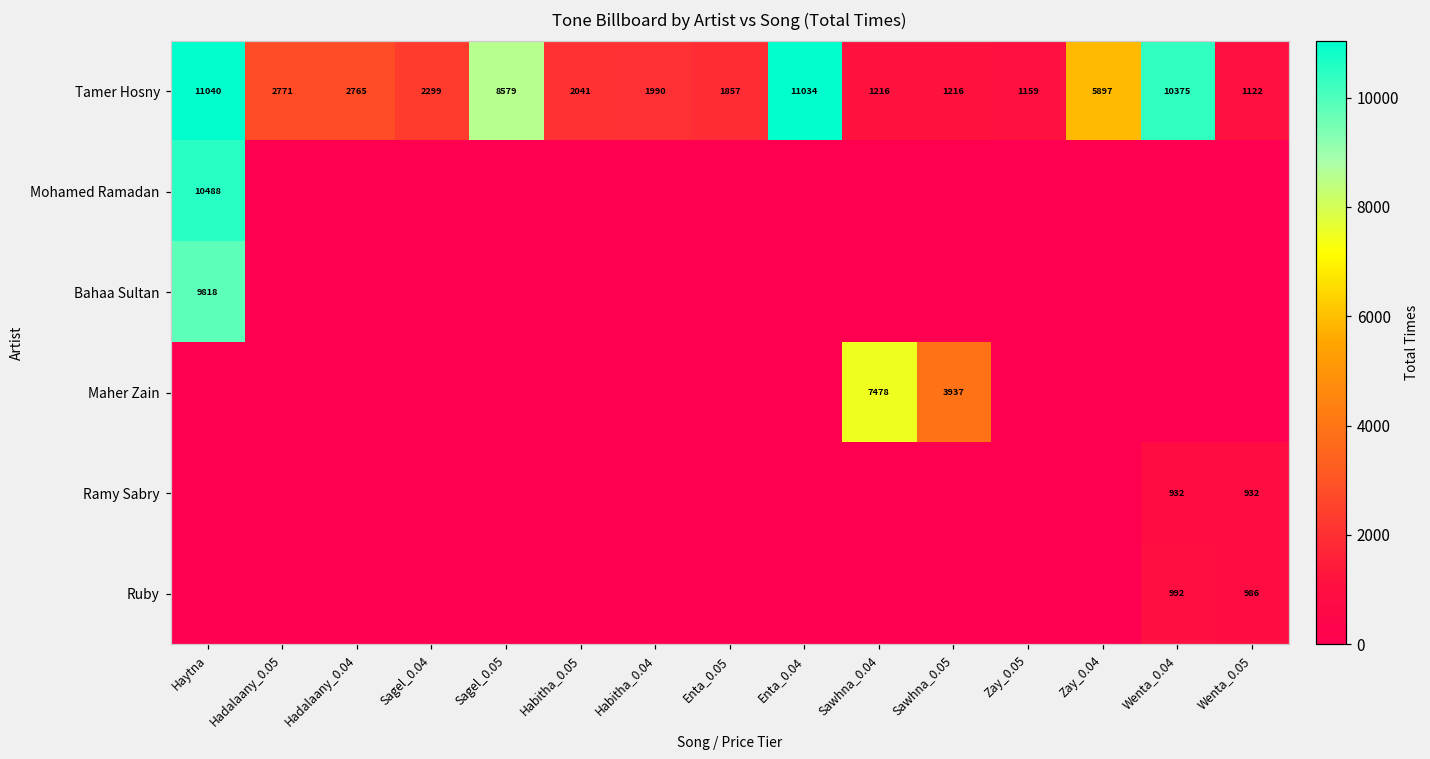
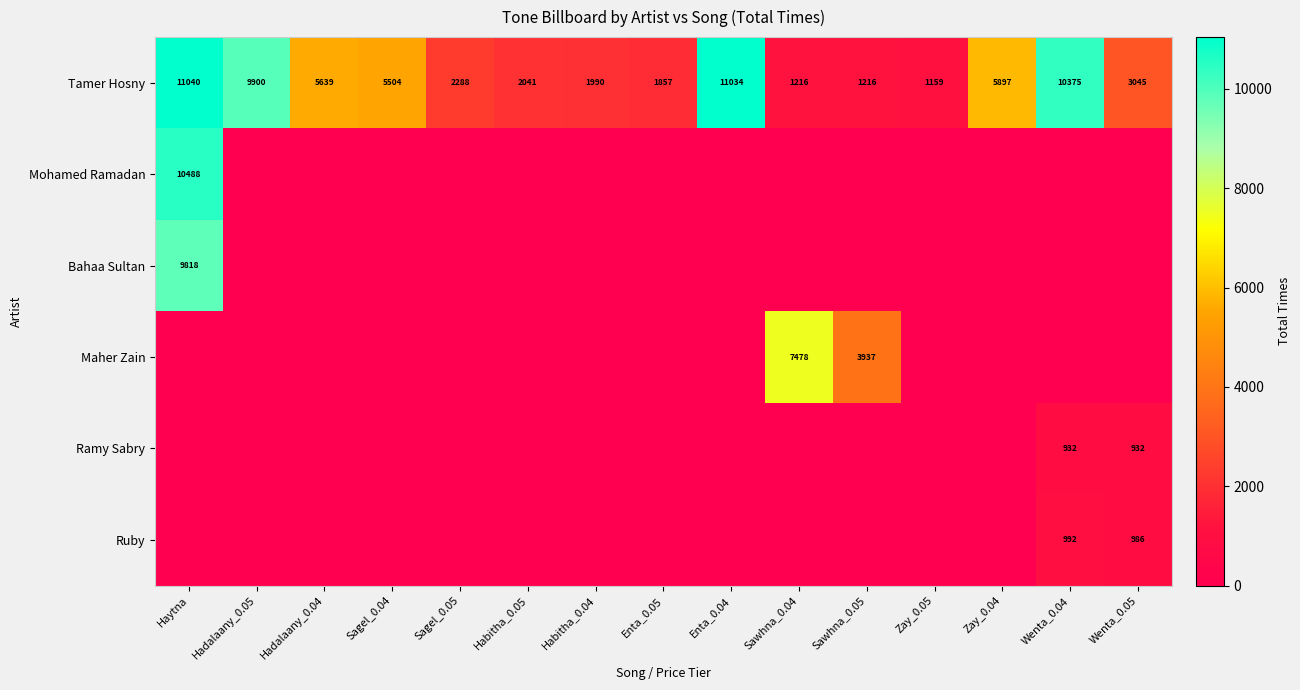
Tamer Hosny, Hadalaany_0.05: 2771 -> 9900
Tamer Hosny, Hadalaany_0.04: 2765 -> 5639
Tamer Hosny, Sagel_0.04: 2299 -> 5504
Tamer Hosny, Sagel_0.05: 8579 -> 2288
Tamer Hosny, Wenta_0.05: 1122 -> 3045
